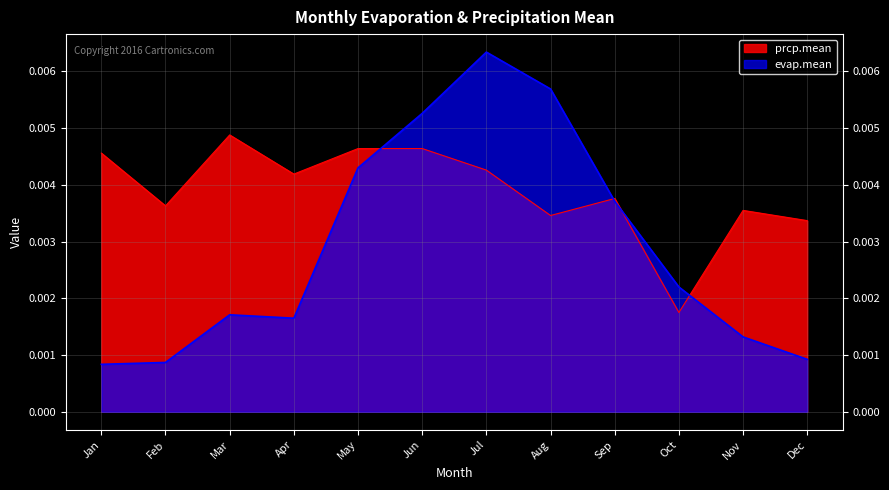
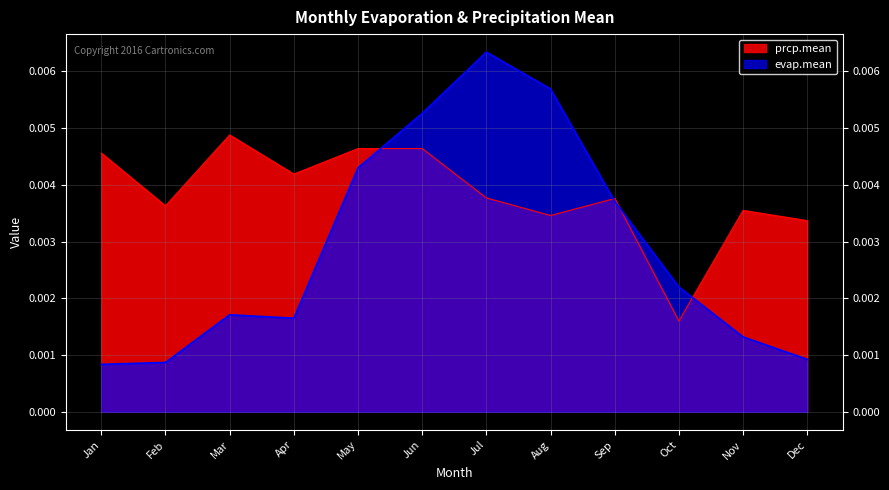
prcp.mean, Jul: 0.0043 -> 0.0038
prcp.mean, Oct: 0.0018 -> 0.0016
